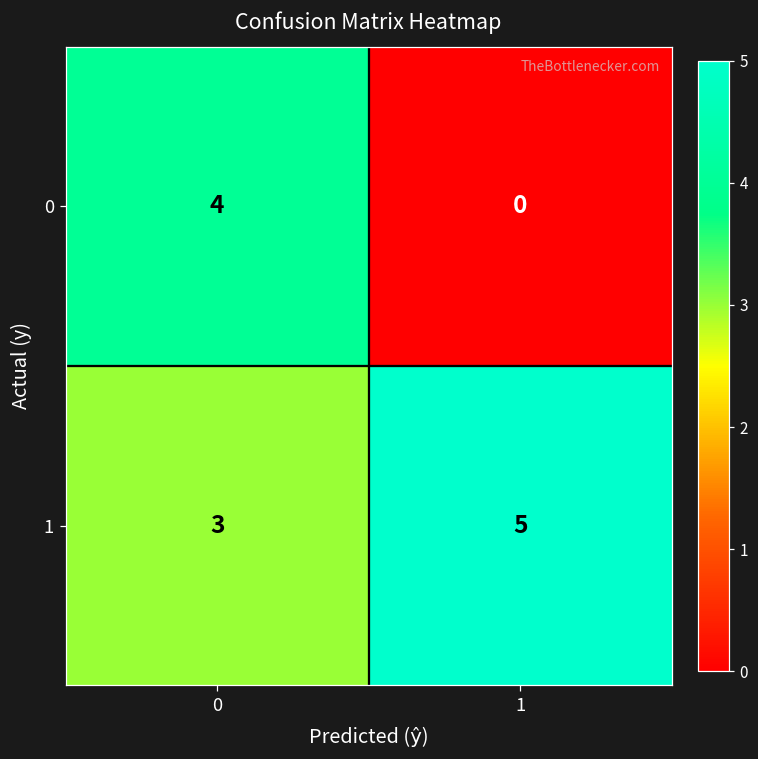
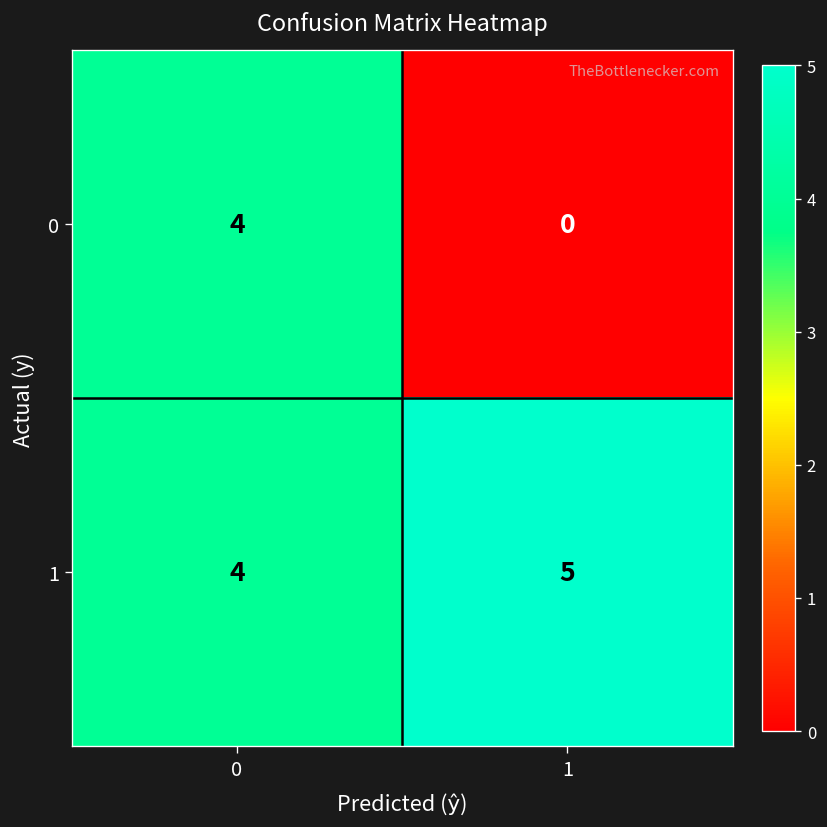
1, 0: 3 -> 4
